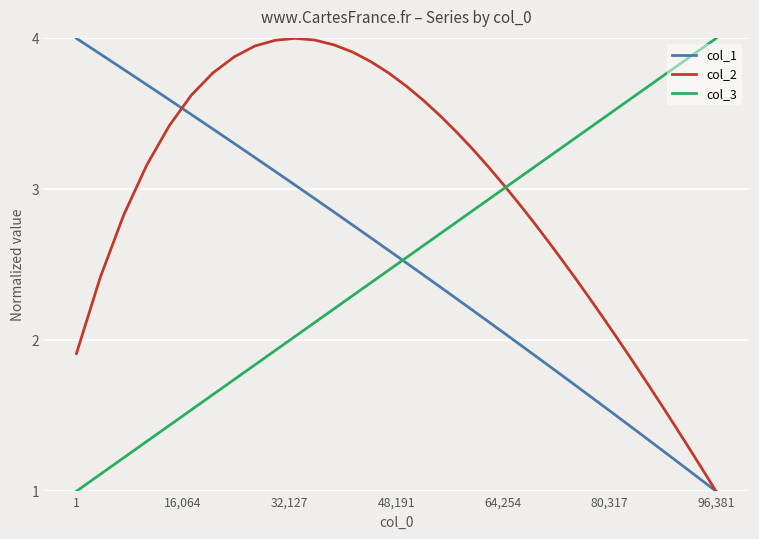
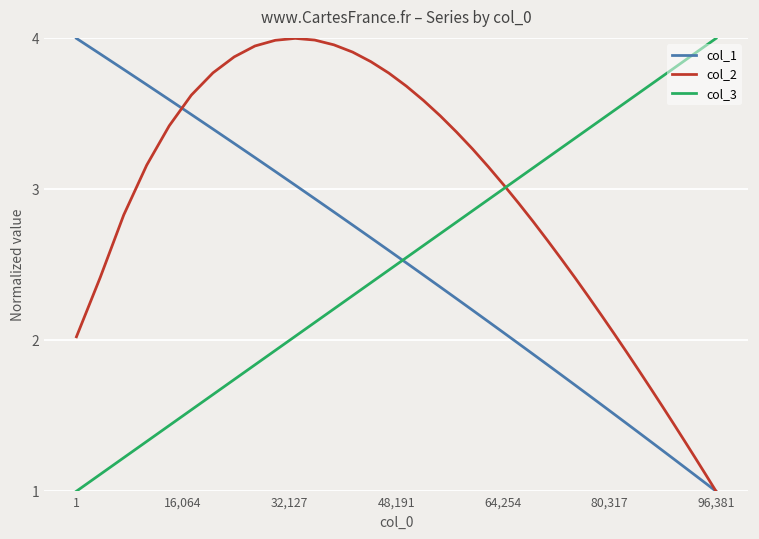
col_2, 1: 1.91 -> 2.02
